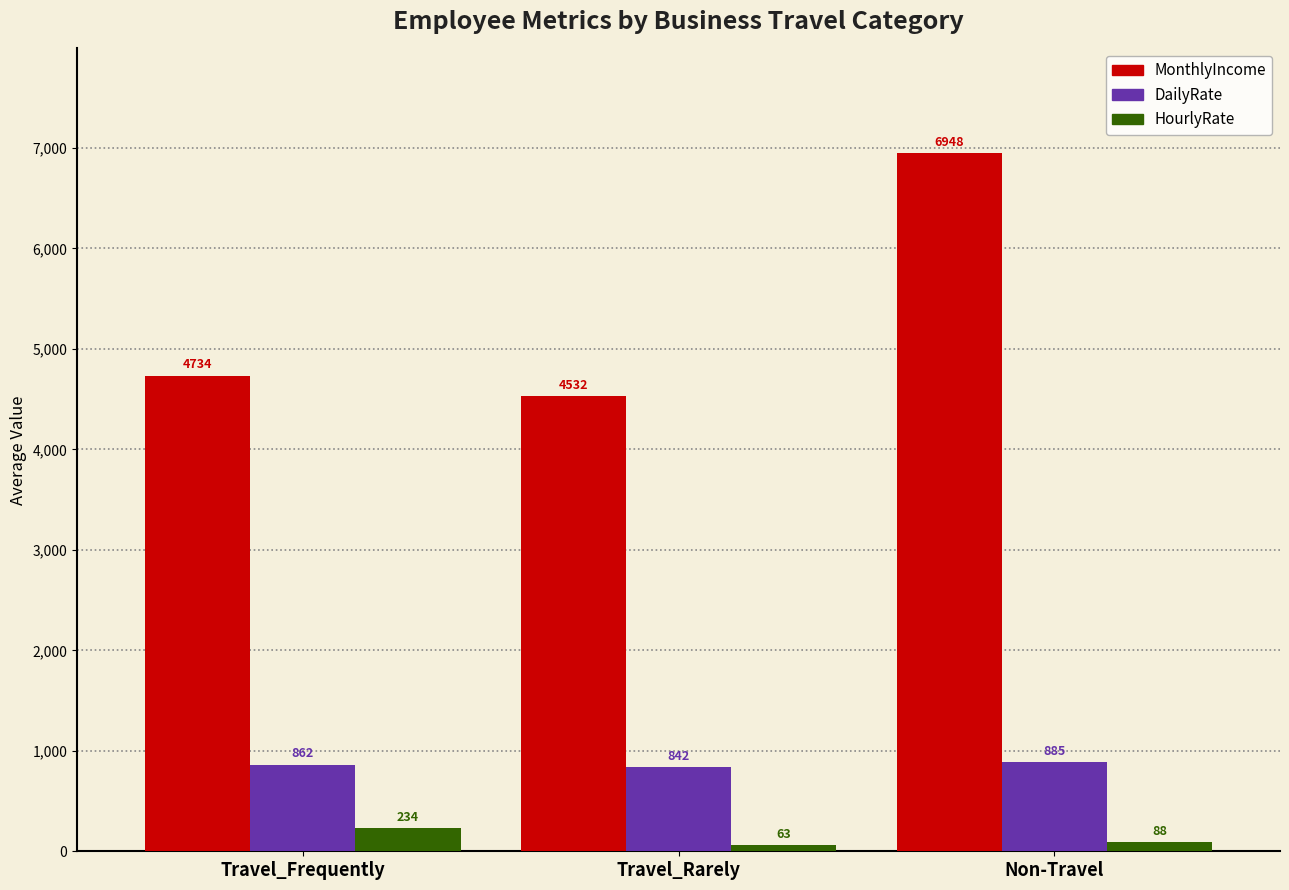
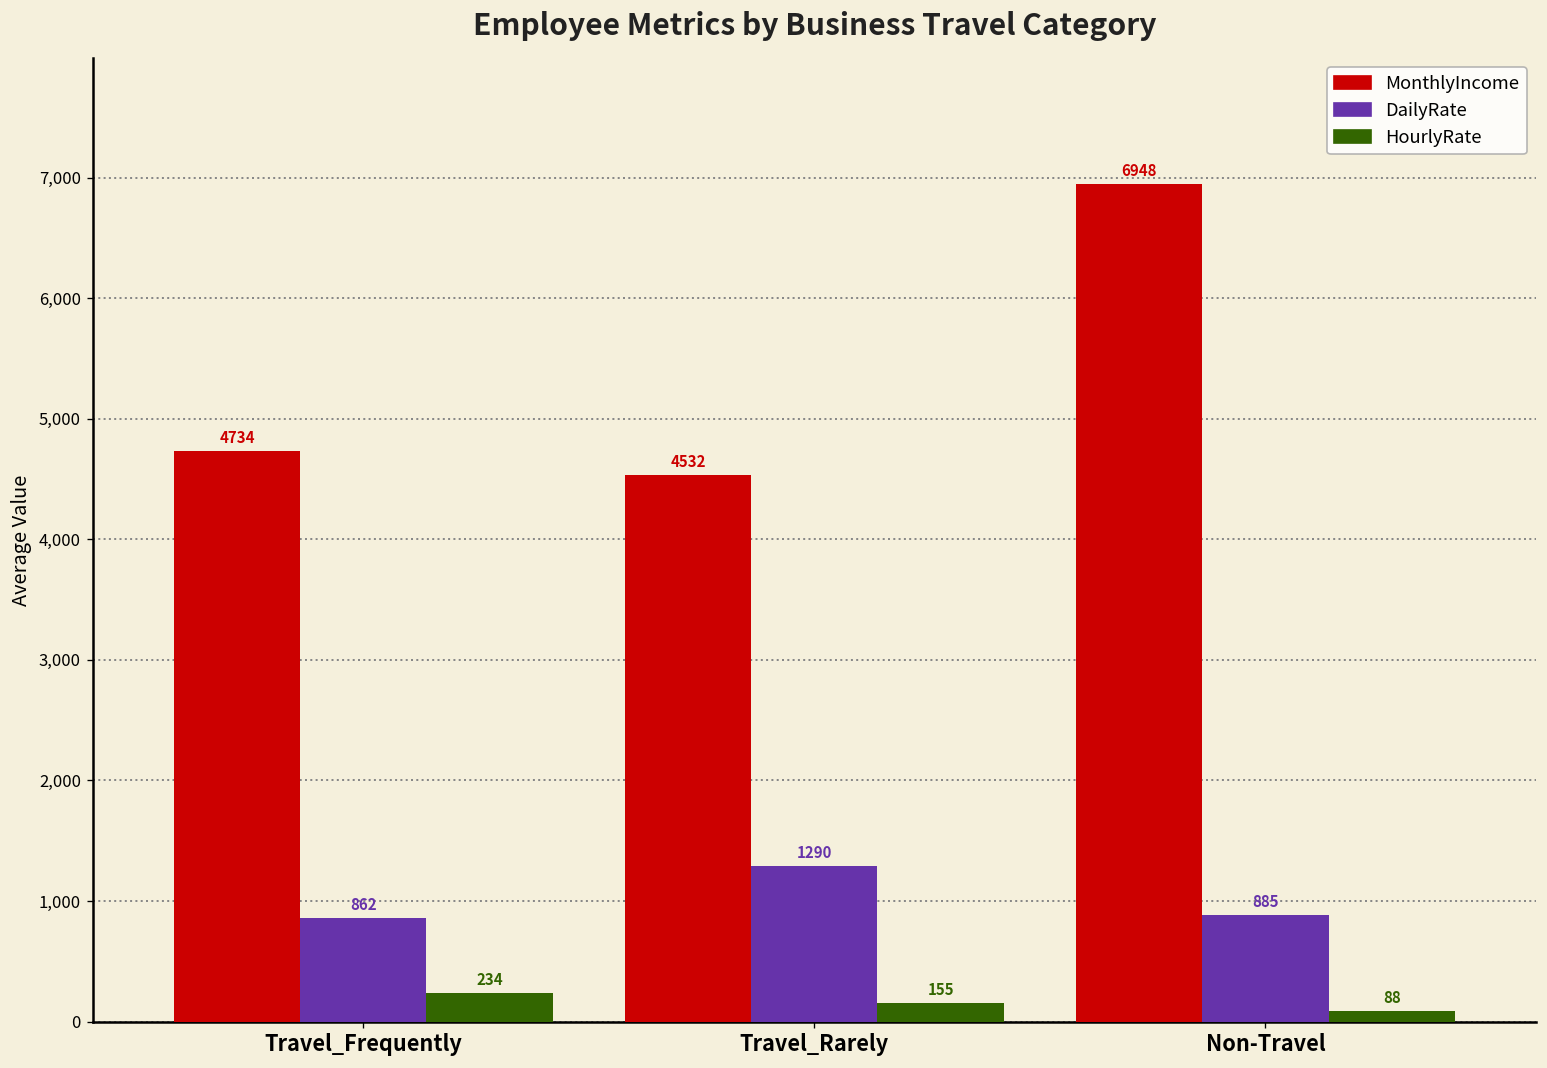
DailyRate, Travel_Rarely: 842 -> 1290
HourlyRate, Travel_Rarely: 63 -> 155
